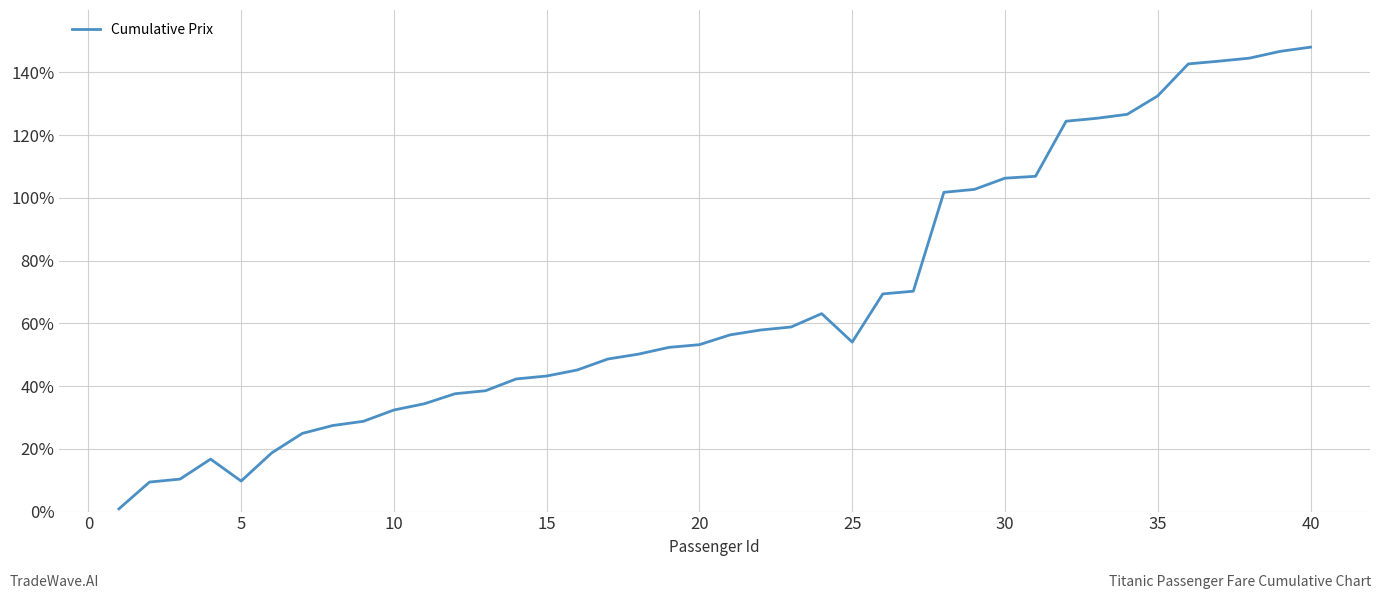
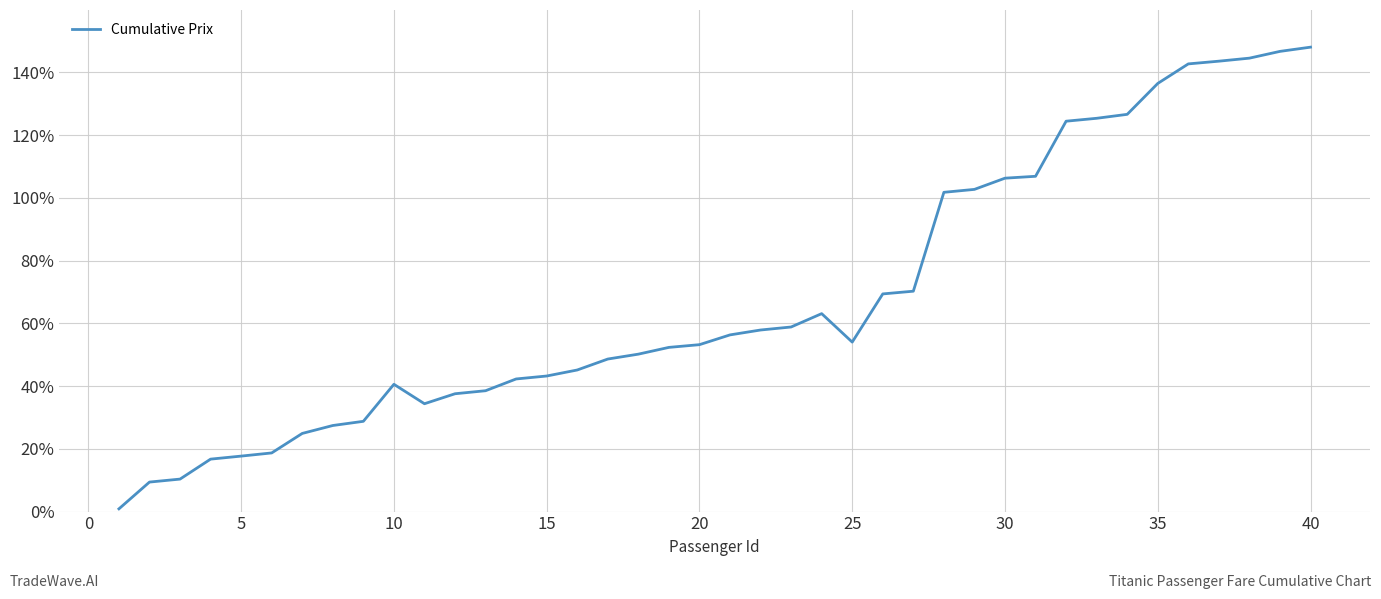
5: 10% -> 18%
10: 32% -> 41%
35: 132% -> 136%
